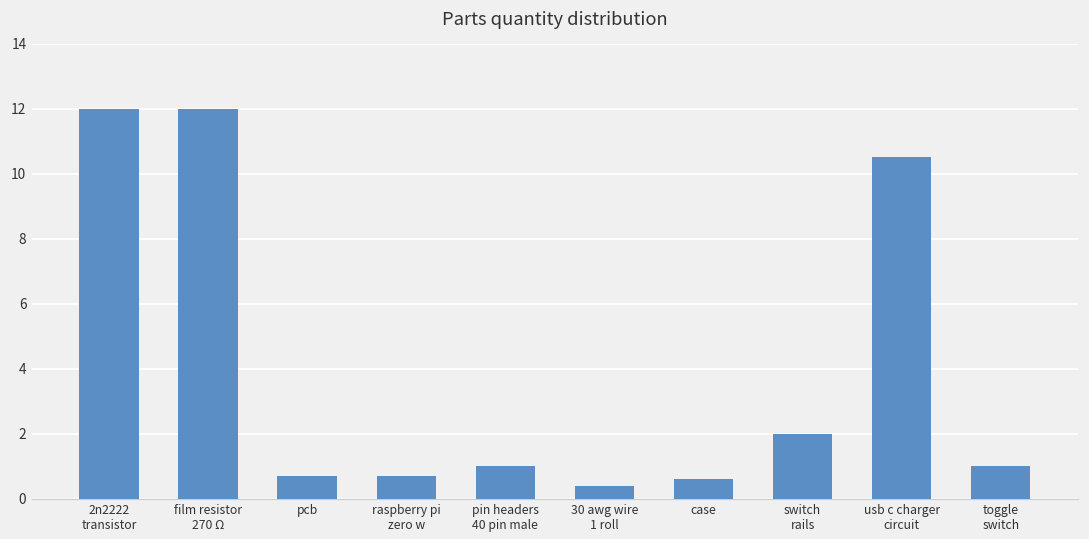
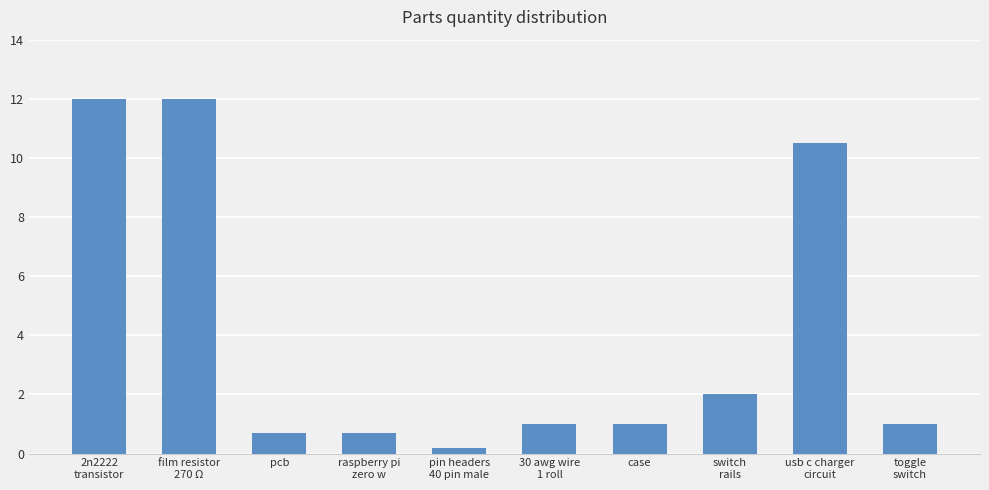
pin headers 40 pin male: 1.0 -> 0.2
30 awg wire 1 roll: 0.4 -> 1.0
case: 0.6 -> 1.0
